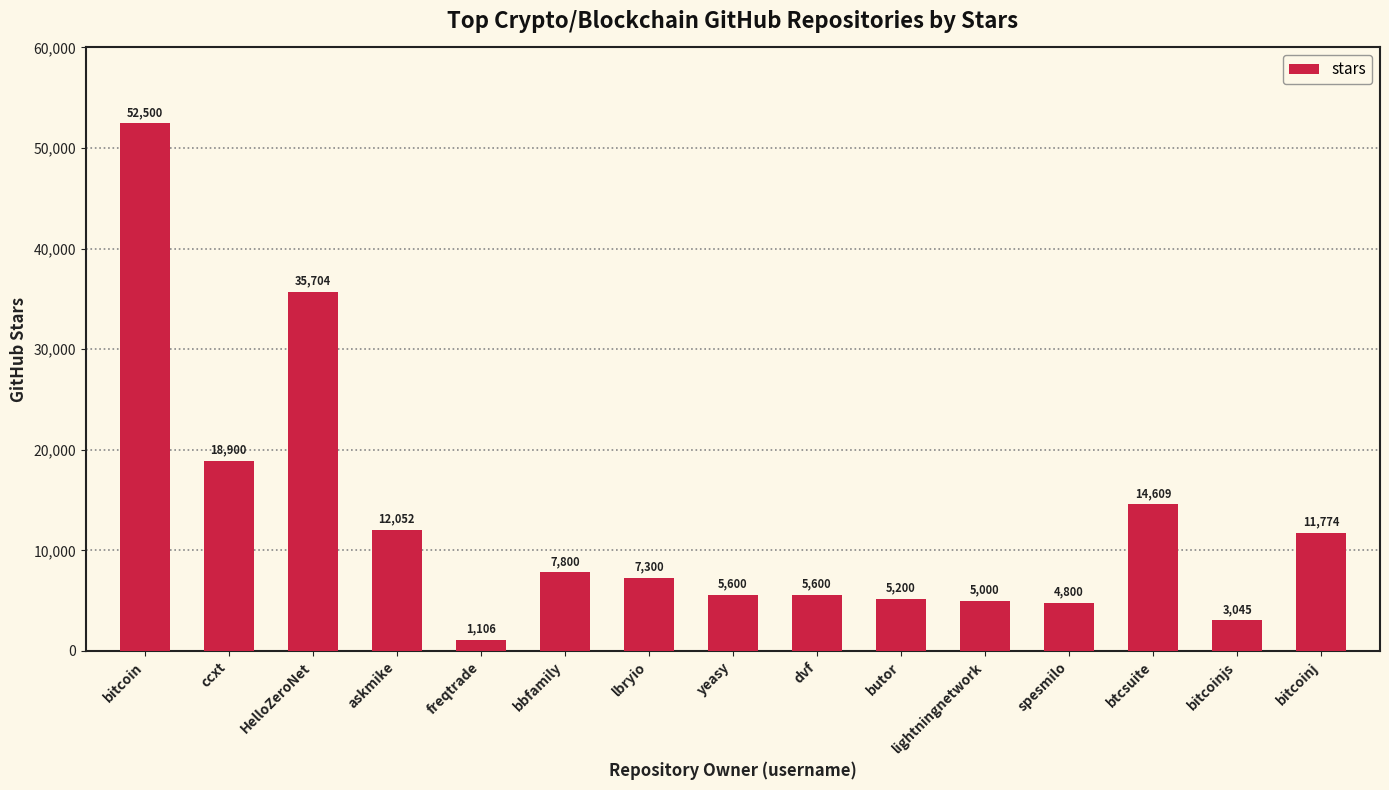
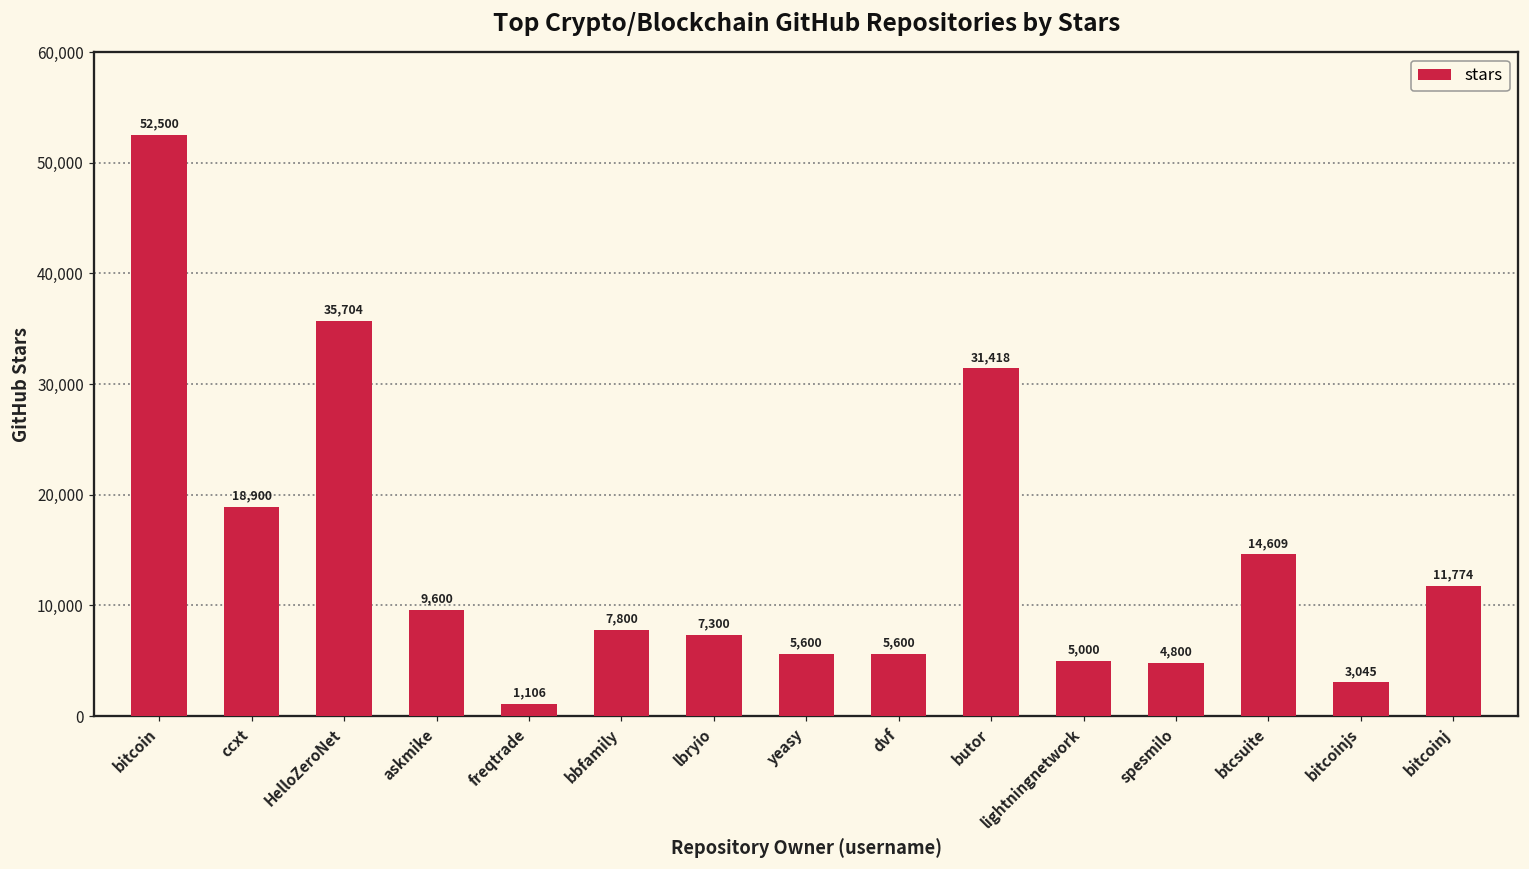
askmike: 12,052 -> 9,600
butor: 5,200 -> 31,418
